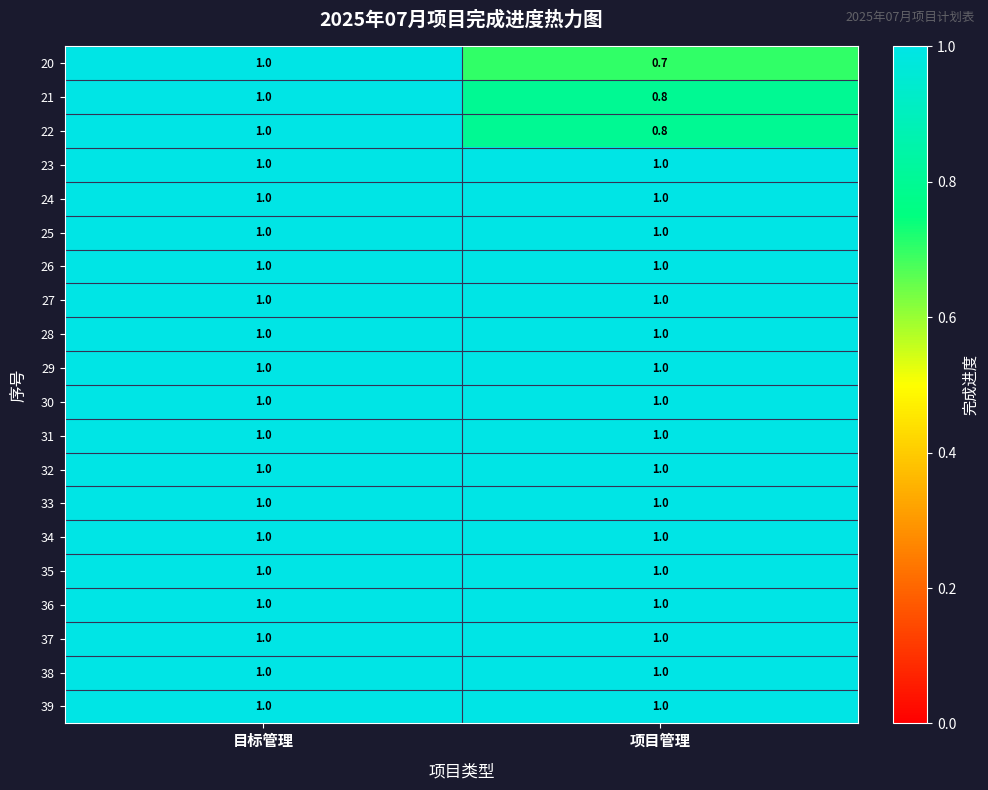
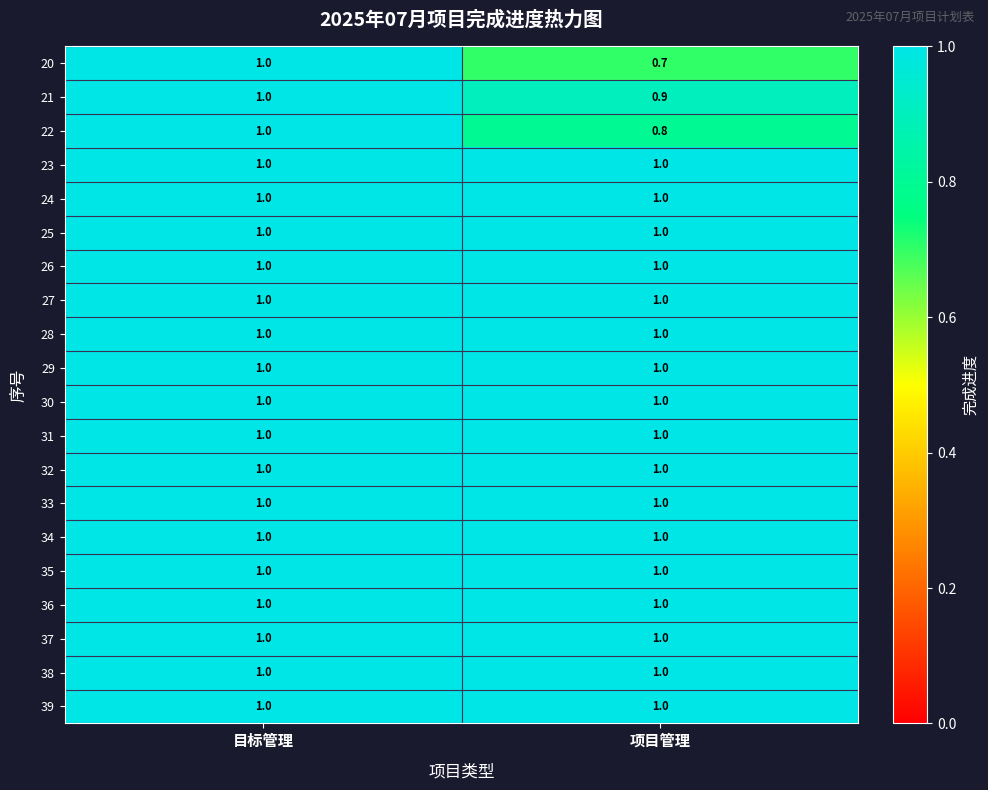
21, 项目管理: 0.8 -> 0.9
